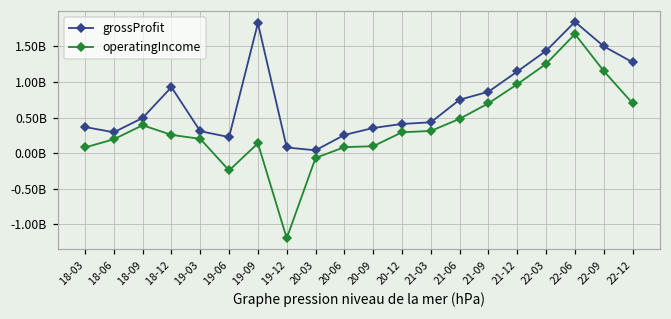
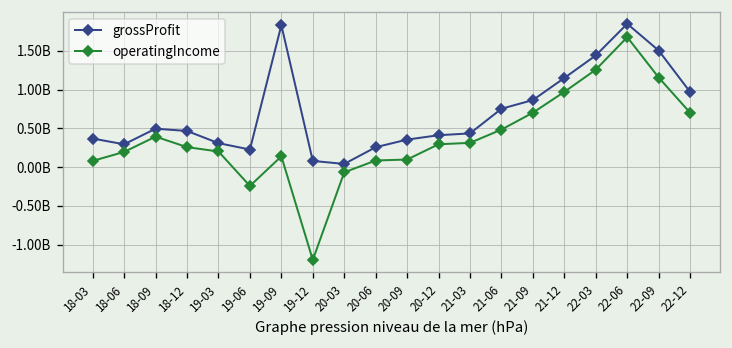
grossProfit, 18-12: 900000000 -> 500000000
grossProfit, 22-12: 1300000000 -> 1000000000
